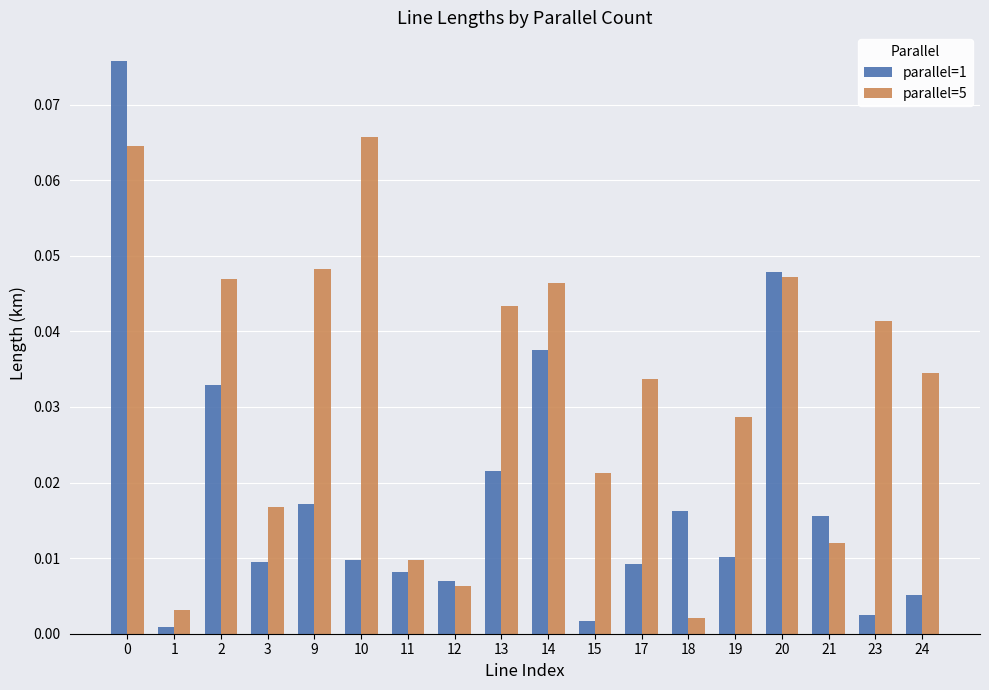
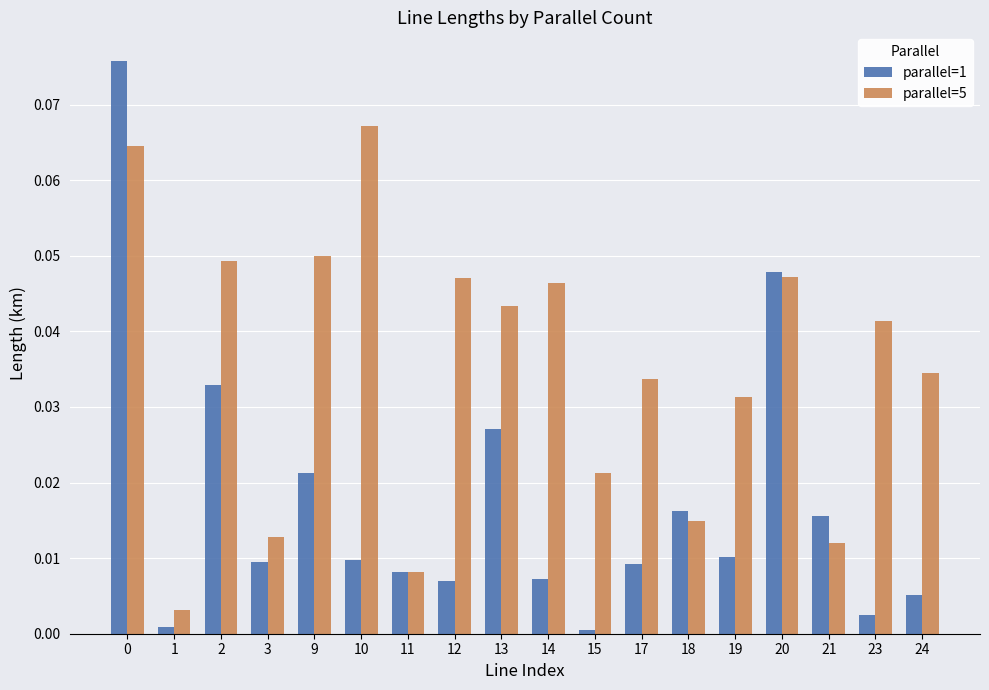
parallel=5, 2: 0.047 -> 0.049
parallel=5, 3: 0.017 -> 0.013
parallel=1, 9: 0.017 -> 0.021
parallel=5, 9: 0.048 -> 0.050
parallel=5, 10: 0.066 -> 0.067
parallel=5, 11: 0.010 -> 0.008
parallel=5, 12: 0.006 -> 0.047
parallel=1, 13: 0.022 -> 0.027
parallel=1, 14: 0.038 -> 0.007
parallel=1, 15: 0.002 -> 0.001
parallel=5, 18: 0.002 -> 0.015
parallel=5, 19: 0.029 -> 0.031
